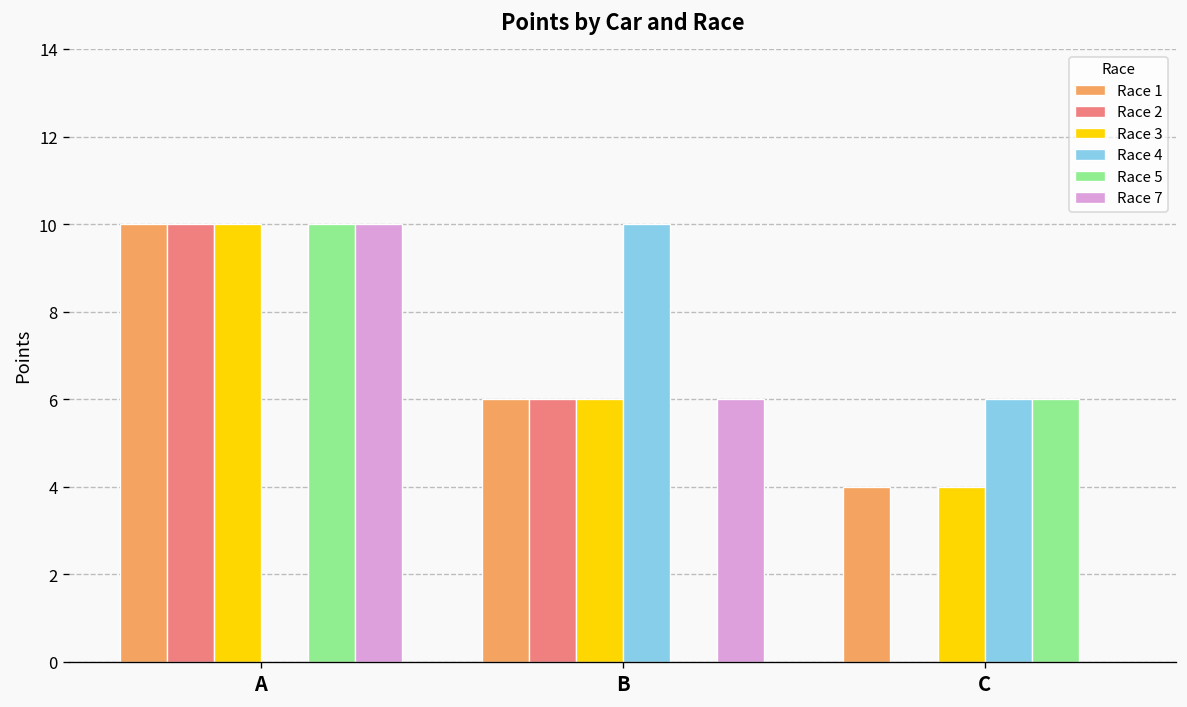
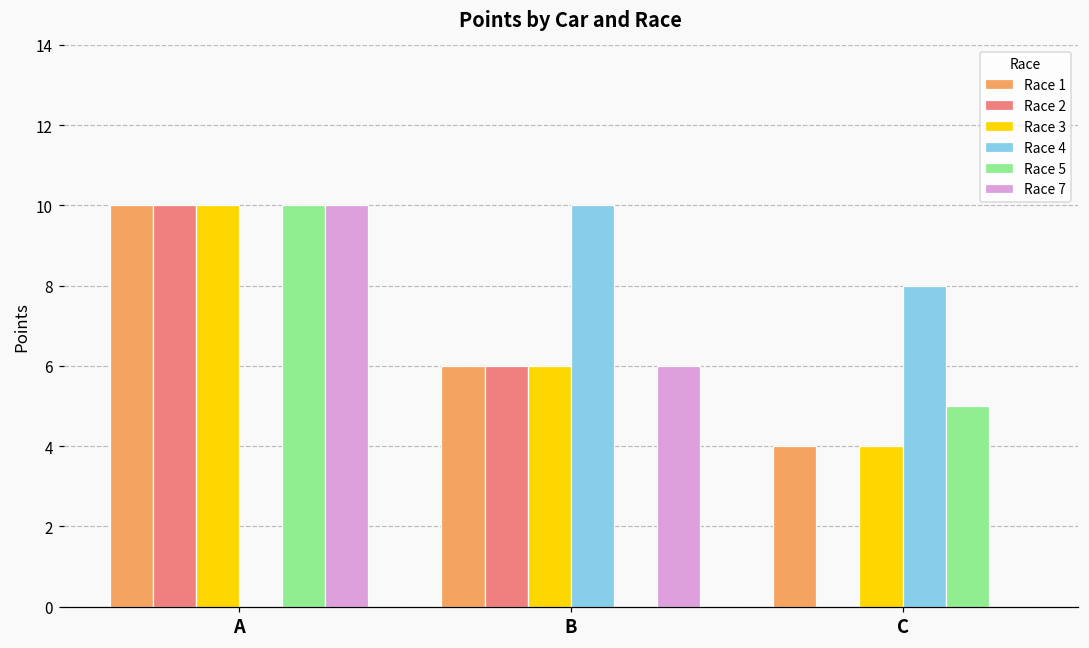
Race 4, C: 6 -> 8
Race 5, C: 6 -> 5
